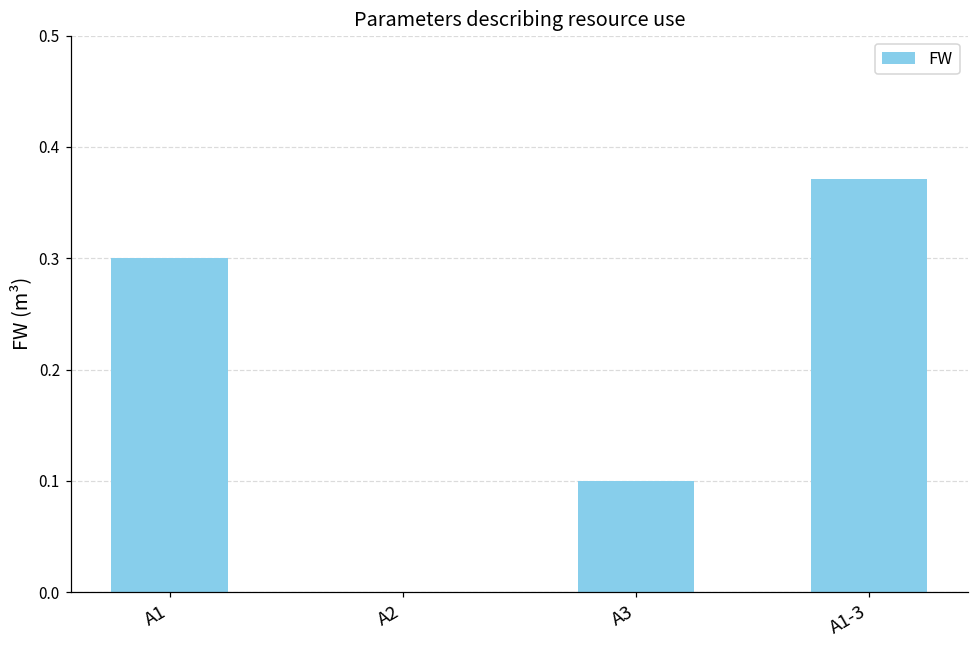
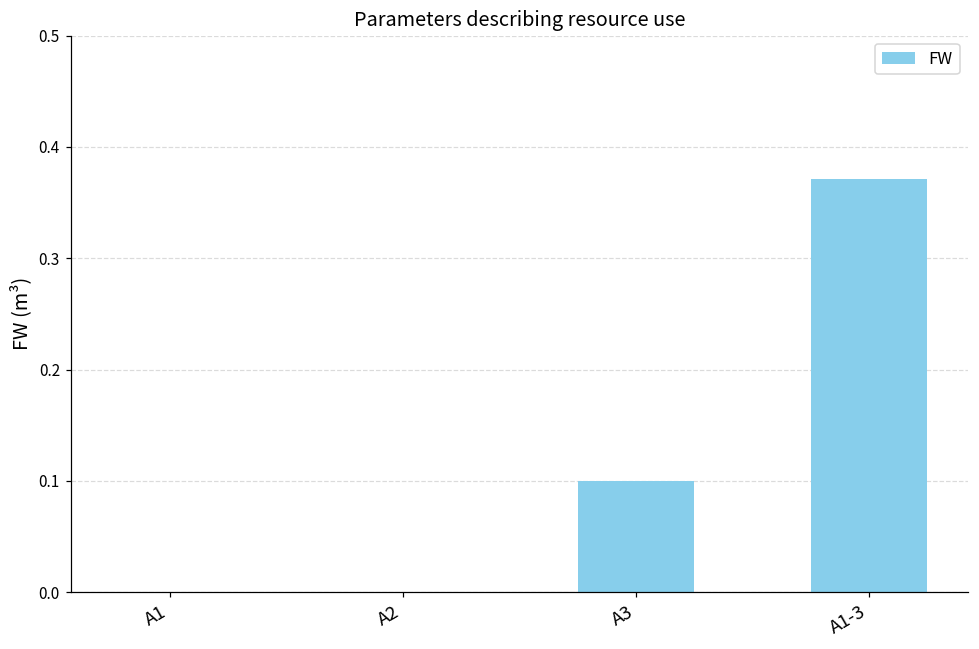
A1: 0.3 -> 0.0
